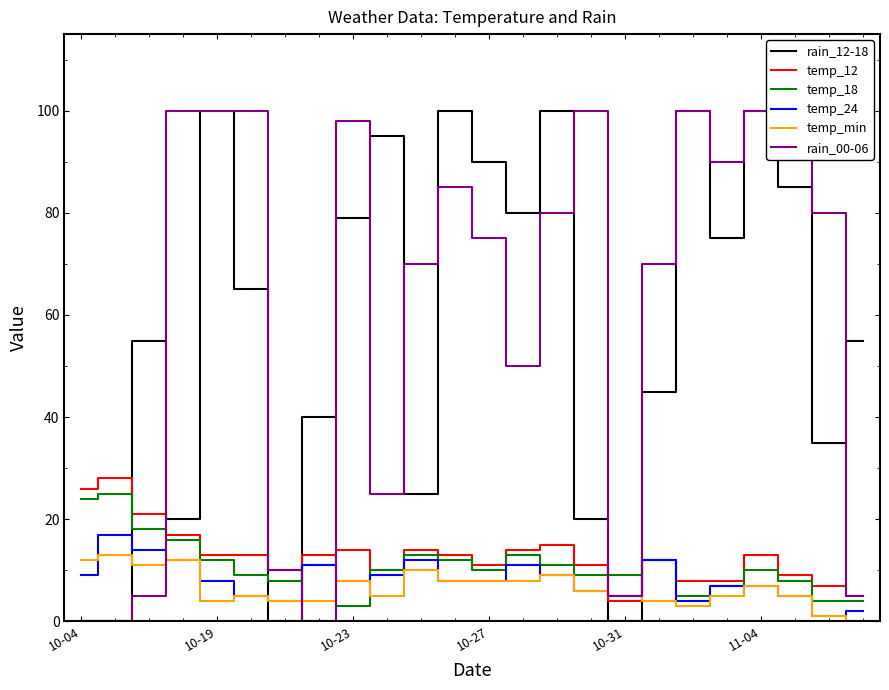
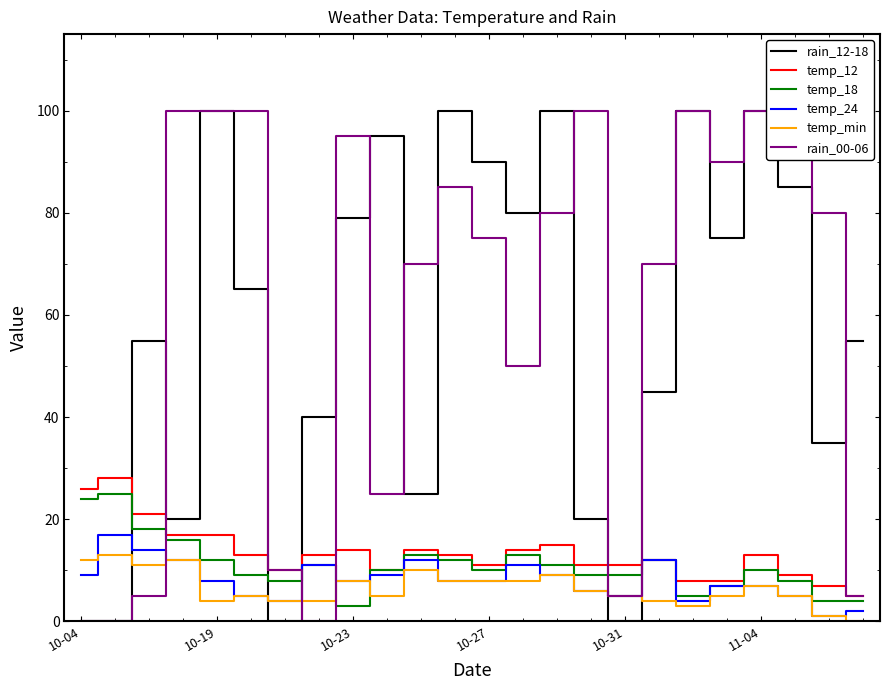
temp_12, 10-19: 13 -> 17
rain_00-06, 10-23: 98 -> 95
temp_12, 10-31: 4 -> 11
